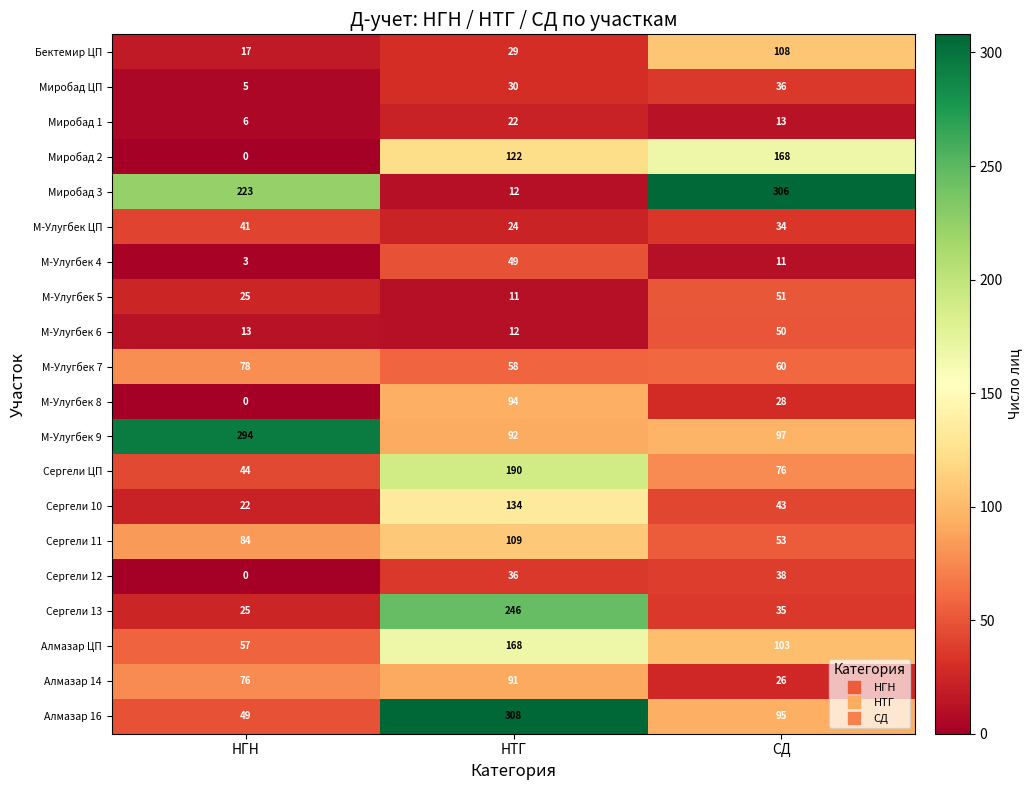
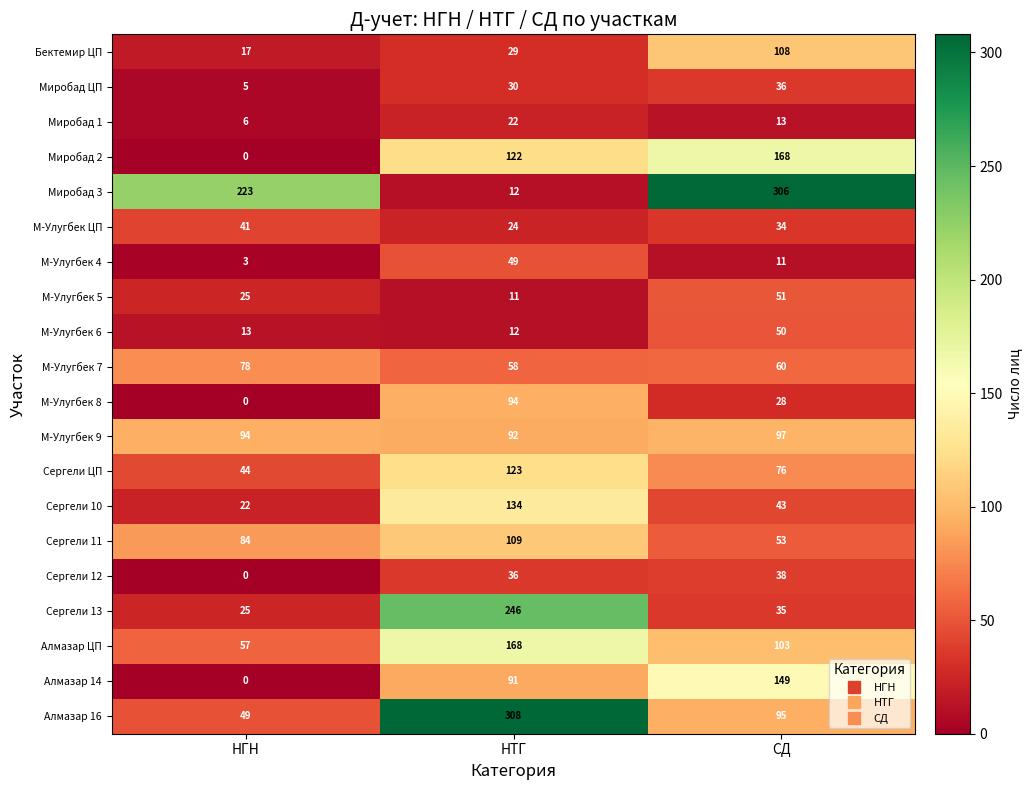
М-Улугбек 9, НГН: 294 -> 94
Сергели ЦП, НТГ: 190 -> 123
Алмазар 14, НГН: 76 -> 0
Алмазар 14, СД: 26 -> 149
